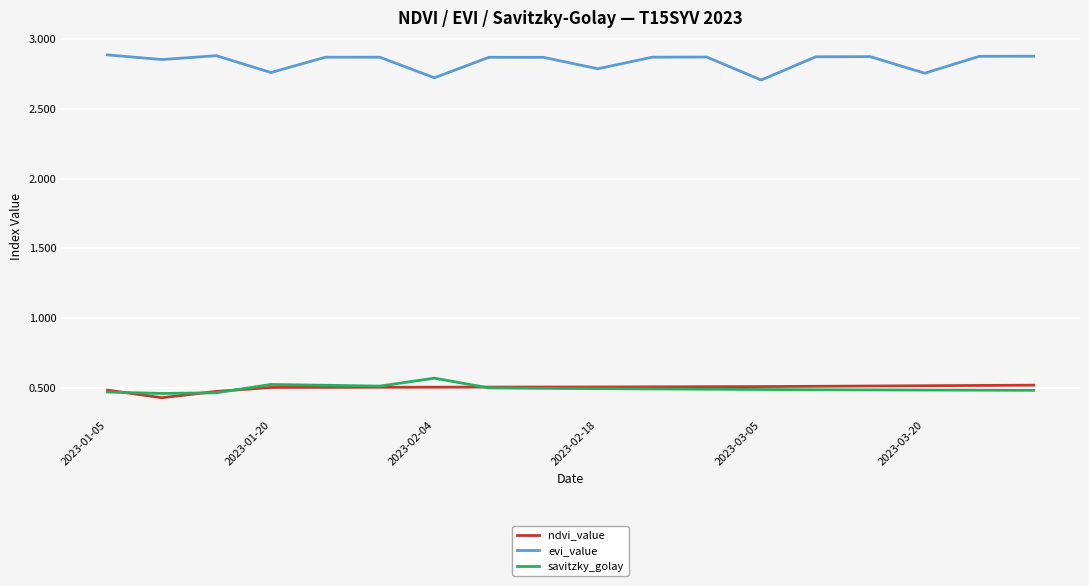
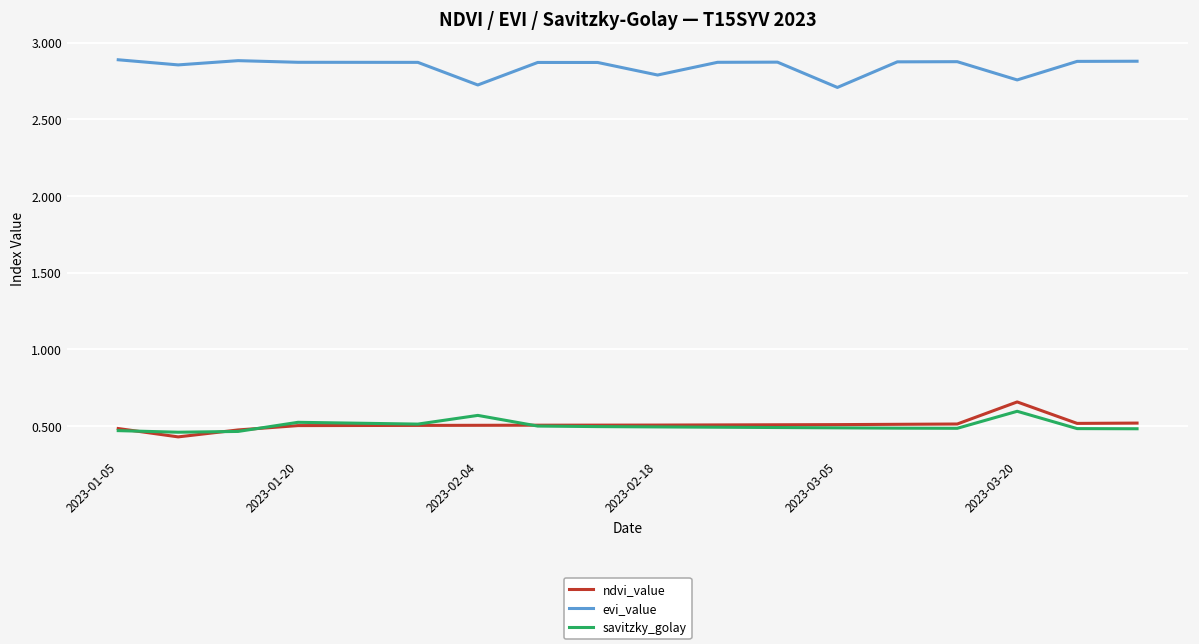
evi_value, 2023-01-20: 2.76 -> 2.87
ndvi_value, 2023-03-20: 0.51 -> 0.66
savitzky_golay, 2023-03-20: 0.48 -> 0.60
